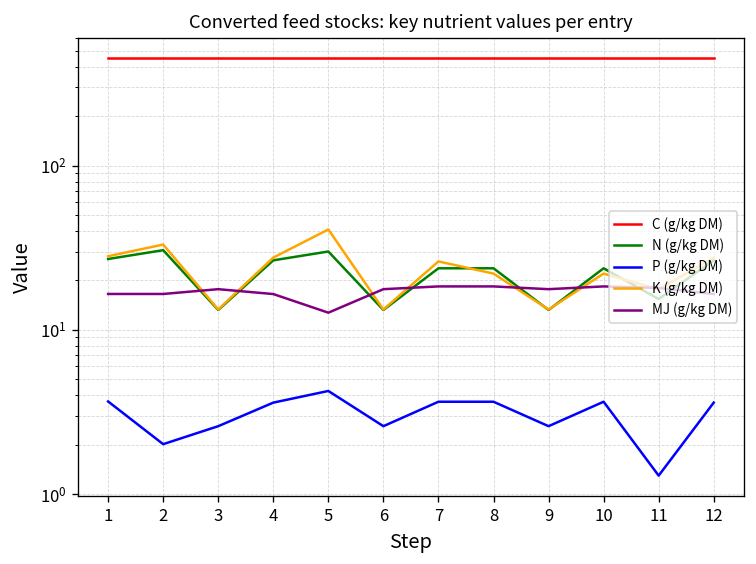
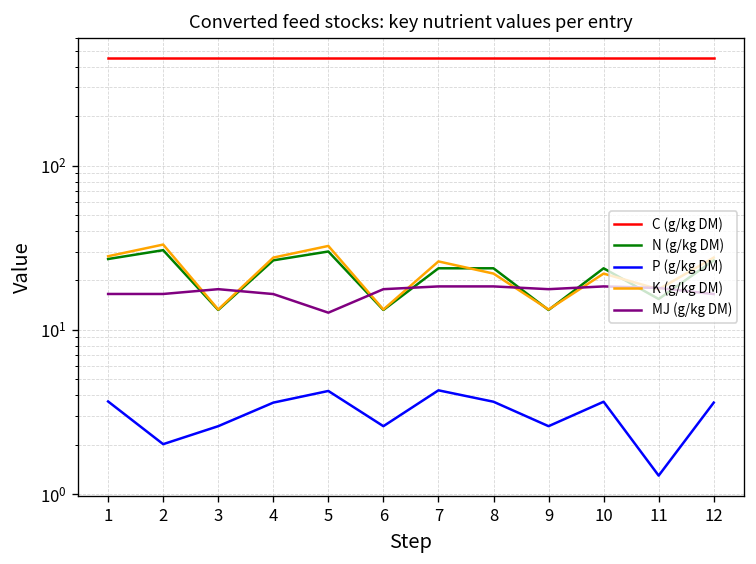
K (g/kg DM), 5: 41 -> 32
P (g/kg DM), 7: 3.7 -> 4.3
